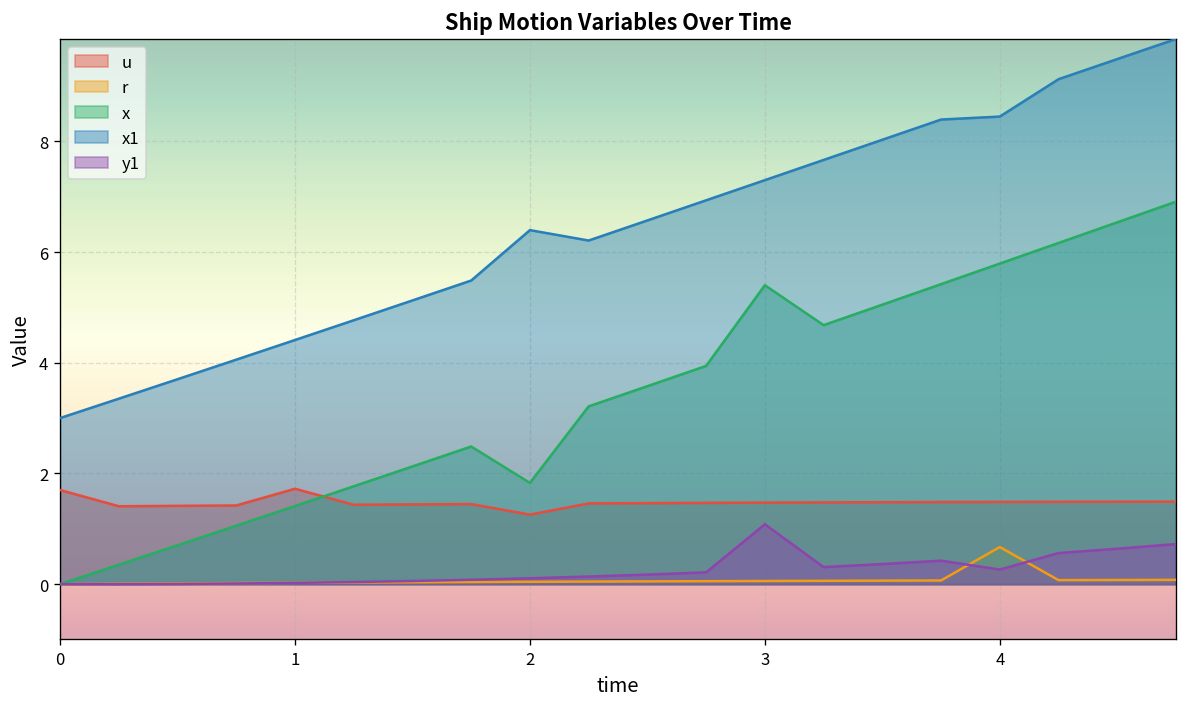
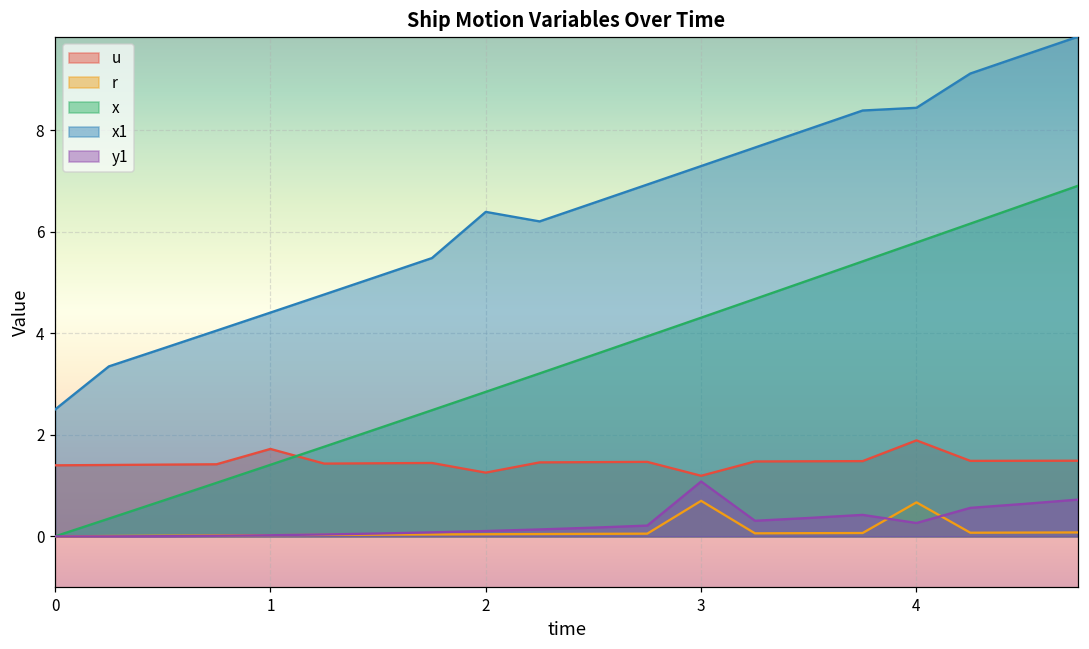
u, 0: 1.7 -> 1.4
x1, 0: 3.0 -> 2.5
x, 2: 1.8 -> 2.8
u, 3: 1.5 -> 1.2
r, 3: 0.1 -> 0.7
x, 3: 5.4 -> 4.3
u, 4: 1.5 -> 1.9
